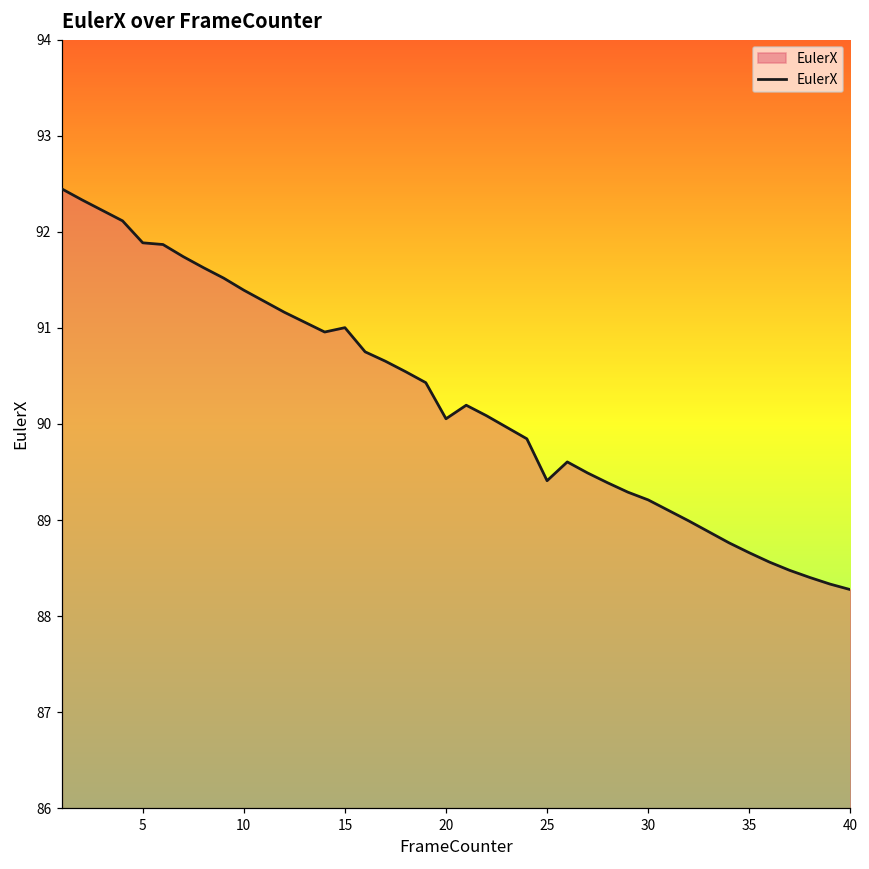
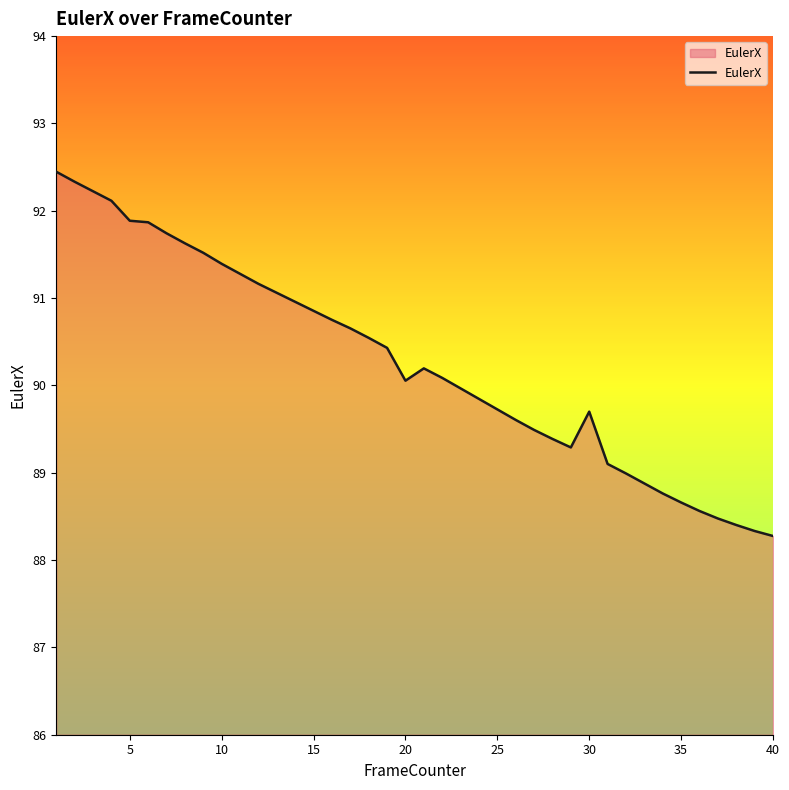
15: 91.0 -> 90.9
25: 89.4 -> 89.7
30: 89.2 -> 89.7
